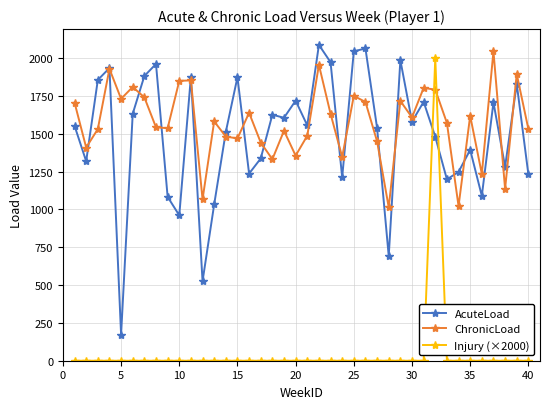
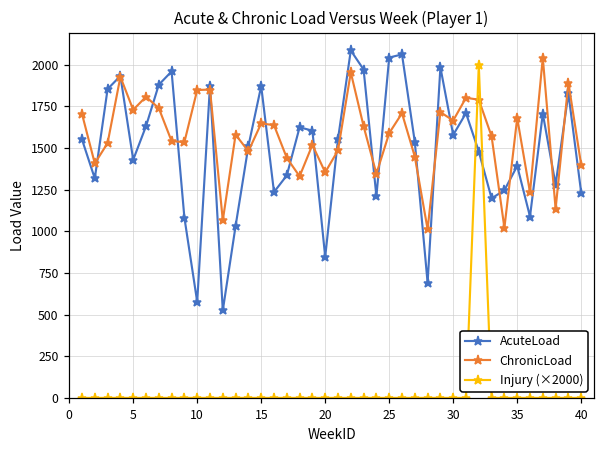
AcuteLoad, 5: 170 -> 1430
AcuteLoad, 10: 960 -> 580
ChronicLoad, 15: 1470 -> 1650
AcuteLoad, 20: 1720 -> 850
ChronicLoad, 25: 1750 -> 1590
ChronicLoad, 30: 1610 -> 1670
ChronicLoad, 35: 1620 -> 1680
ChronicLoad, 40: 1530 -> 1400
